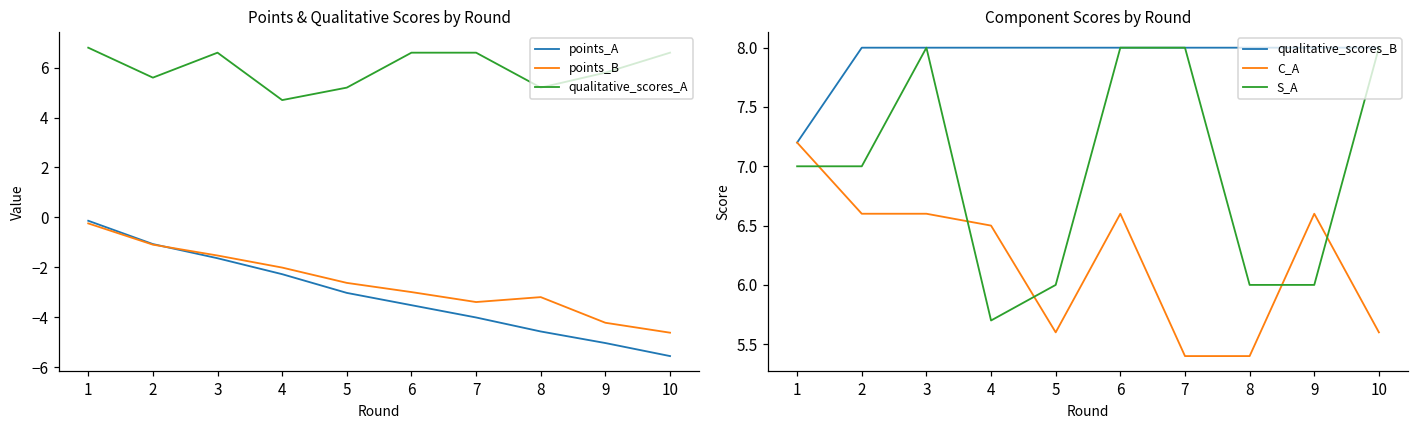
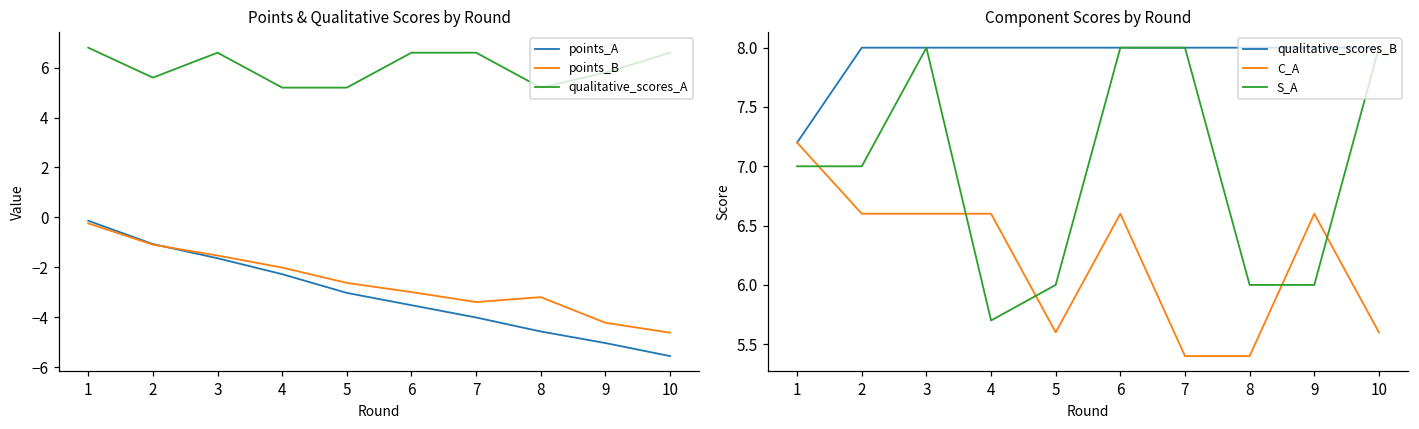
Points & Qualitative Scores by Round, qualitative_scores_A, 4: 4.7 -> 5.2
Component Scores by Round, C_A, 4: 6.5 -> 6.6
